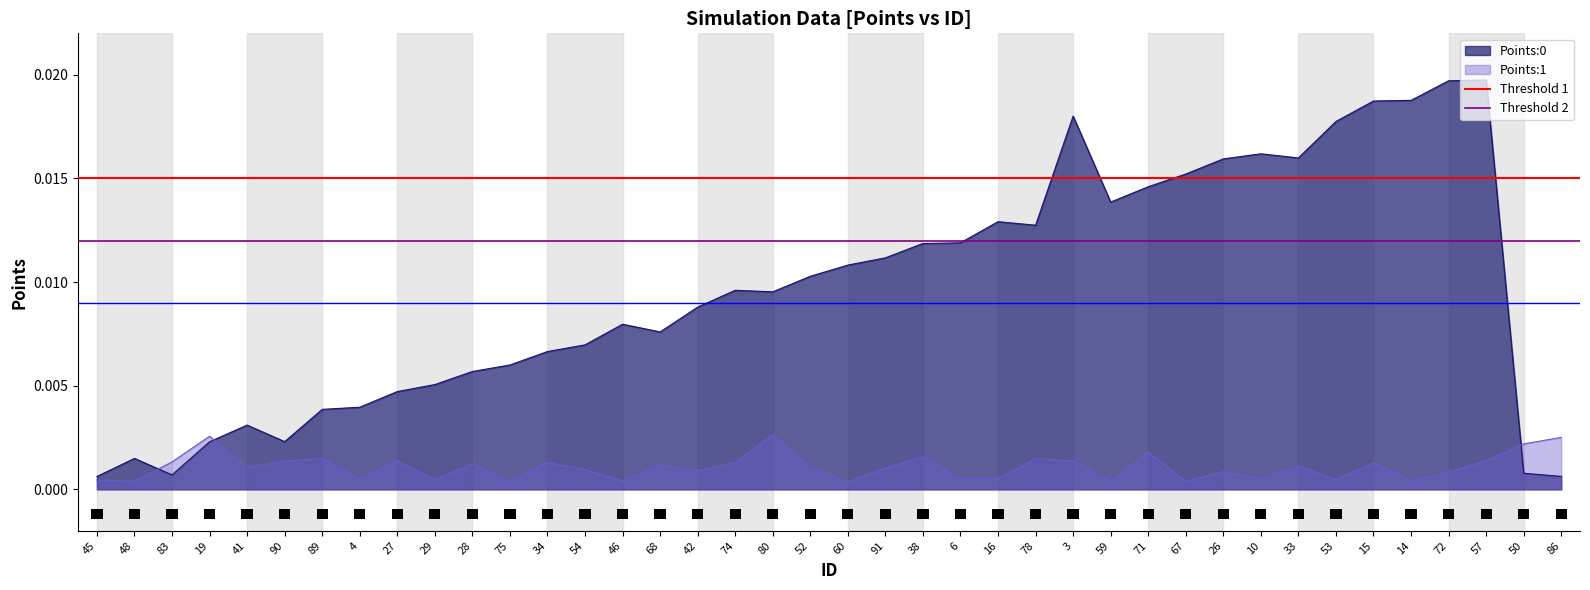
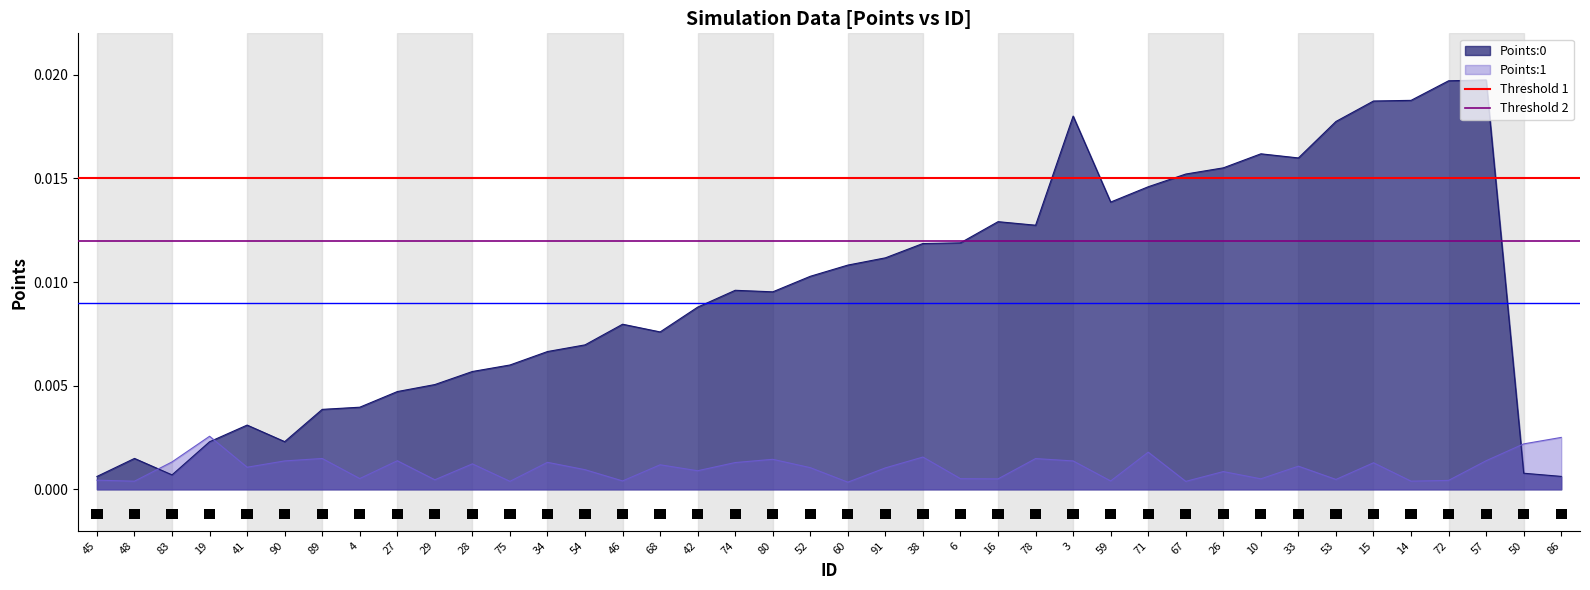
Points:1, 80: 0.0026 -> 0.0014
Points:0, 26: 0.0159 -> 0.0155
Points:1, 72: 0.0008 -> 0.0004
